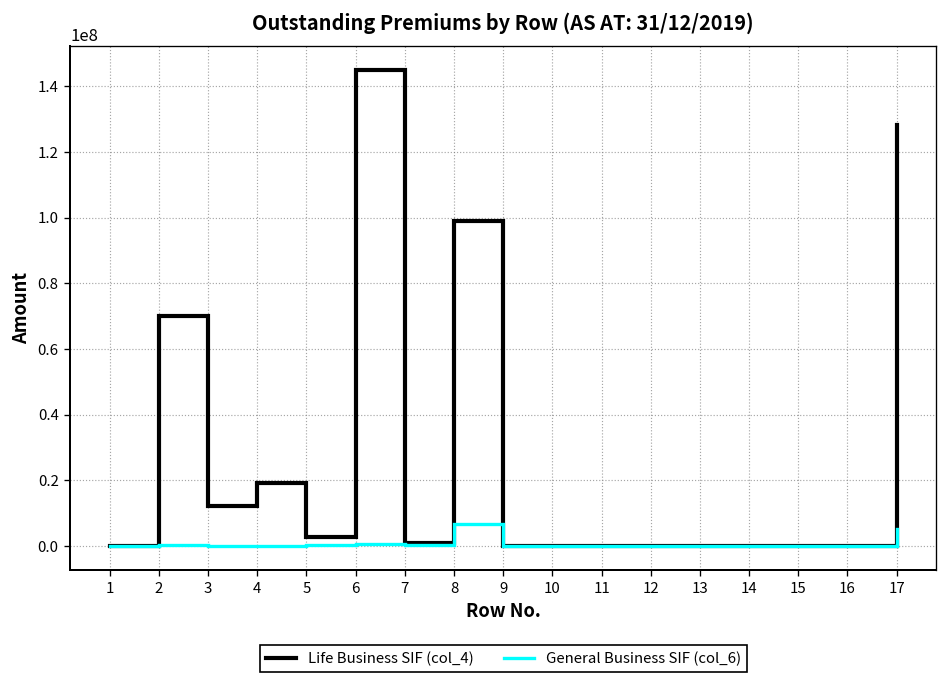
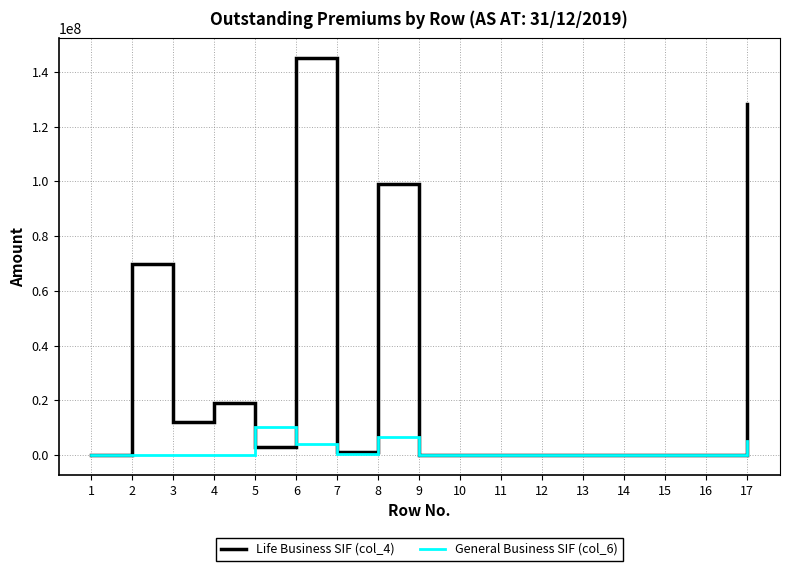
General Business SIF (col_6), 5: 0 -> 10000000
General Business SIF (col_6), 6: 1000000 -> 4000000
